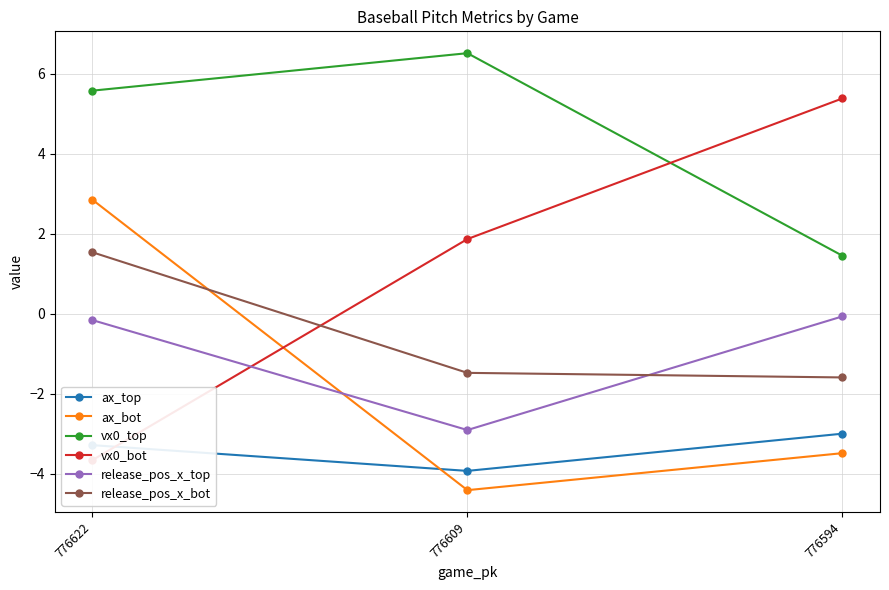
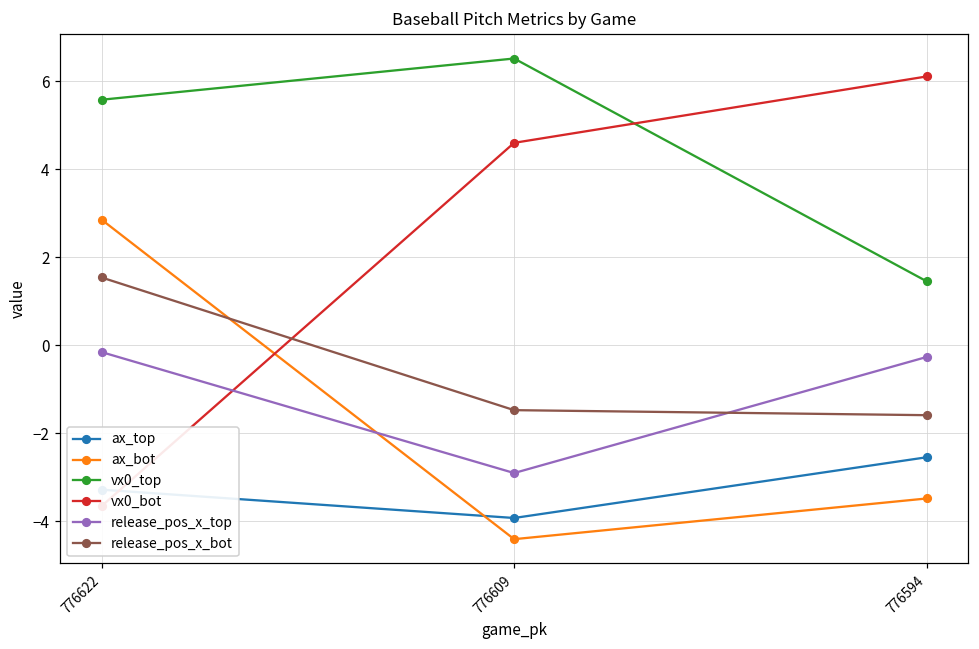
vx0_bot, 776609: 1.9 -> 4.6
ax_top, 776594: -3.0 -> -2.6
vx0_bot, 776594: 5.4 -> 6.1
release_pos_x_top, 776594: -0.1 -> -0.3
